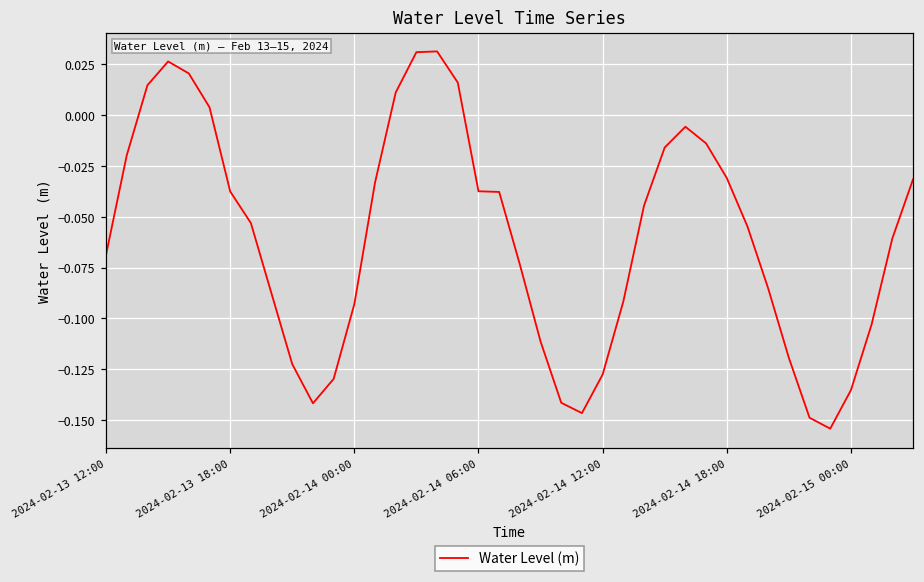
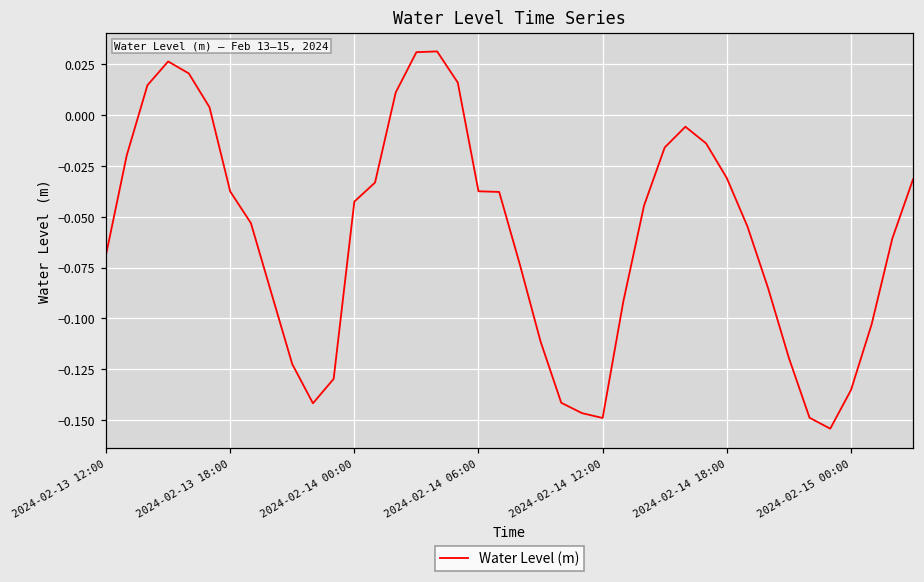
2024-02-14 00:00: -0.093 -> -0.043
2024-02-14 12:00: -0.128 -> -0.149
